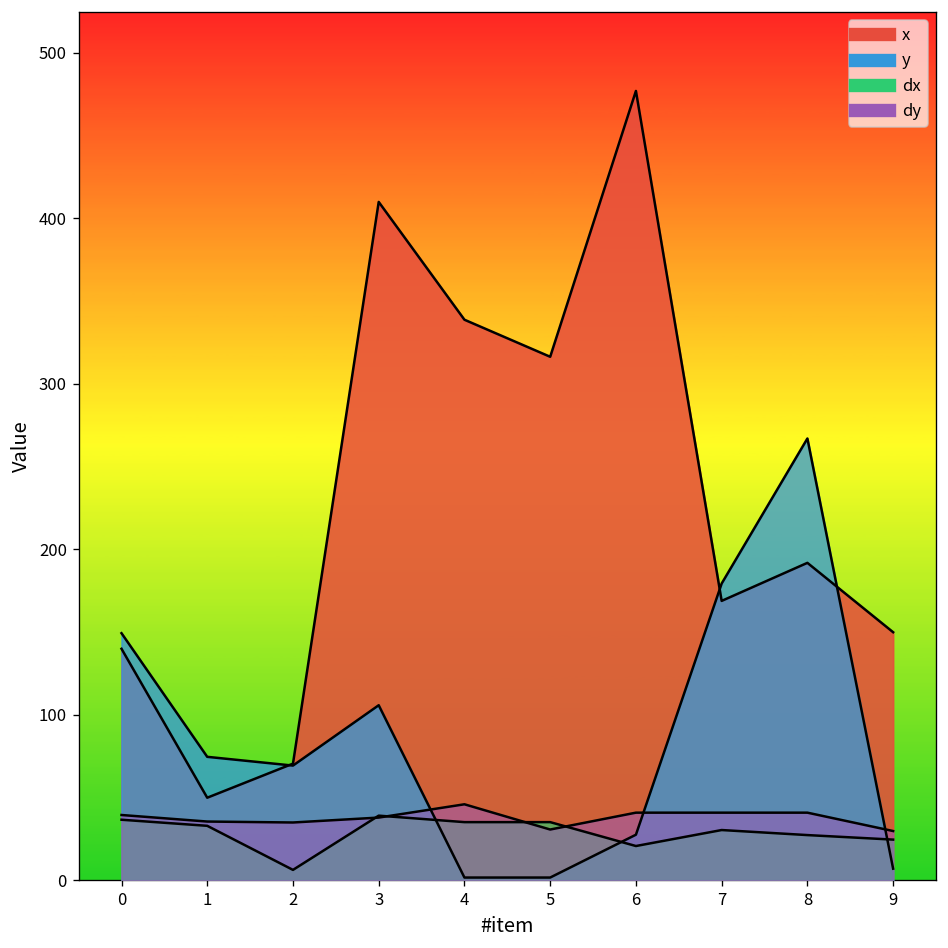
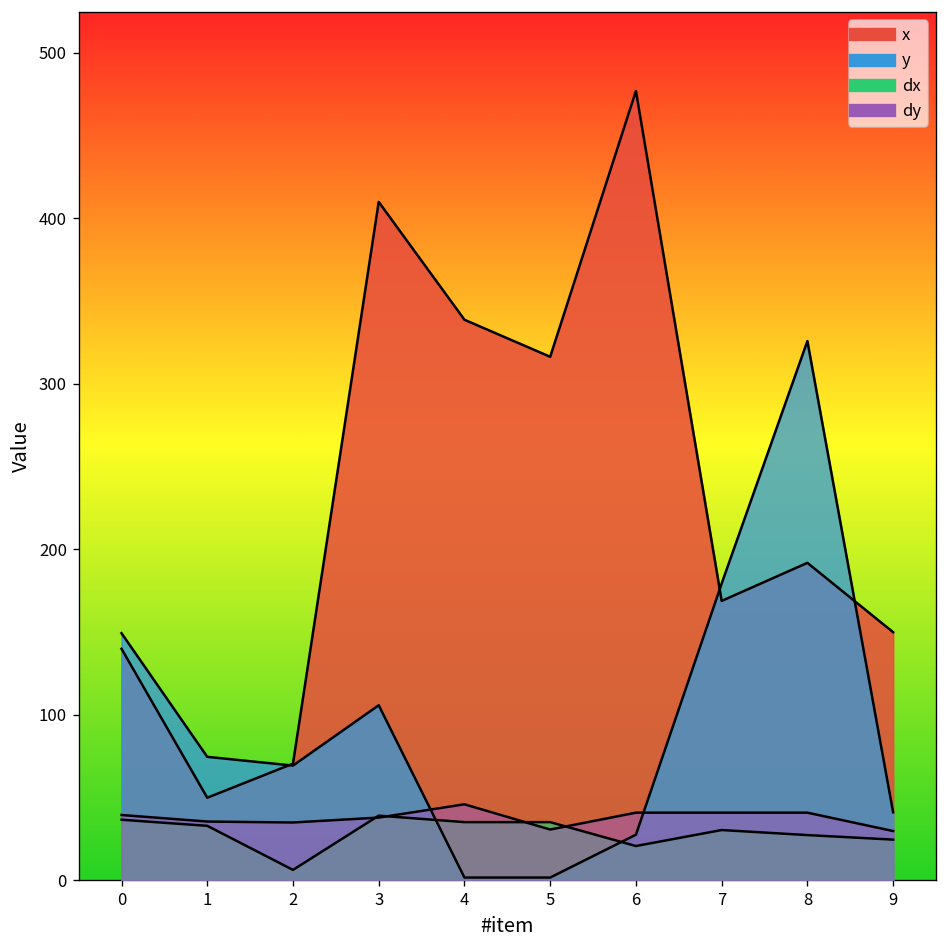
y, 8: 267 -> 326
y, 9: 7 -> 41
